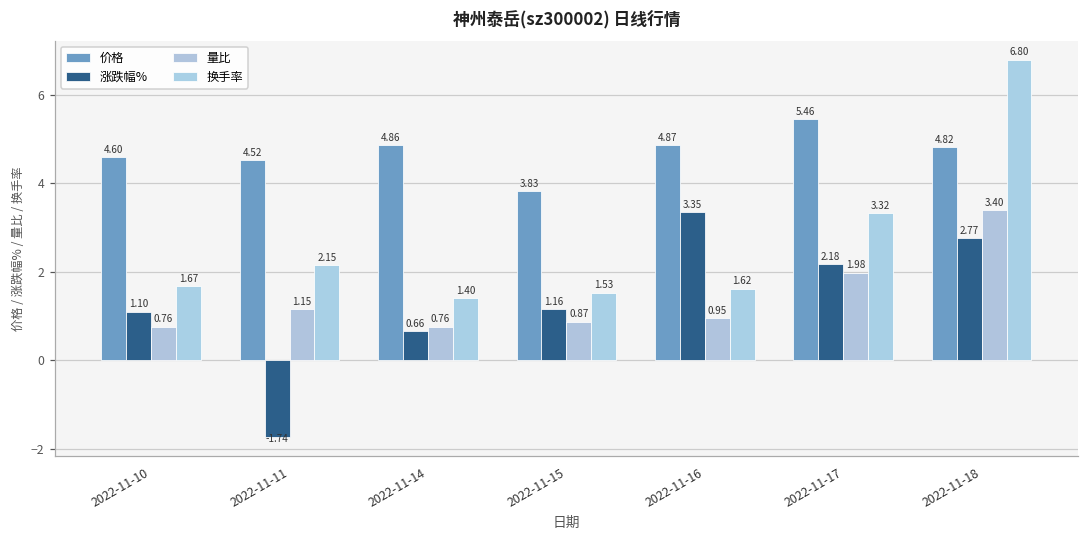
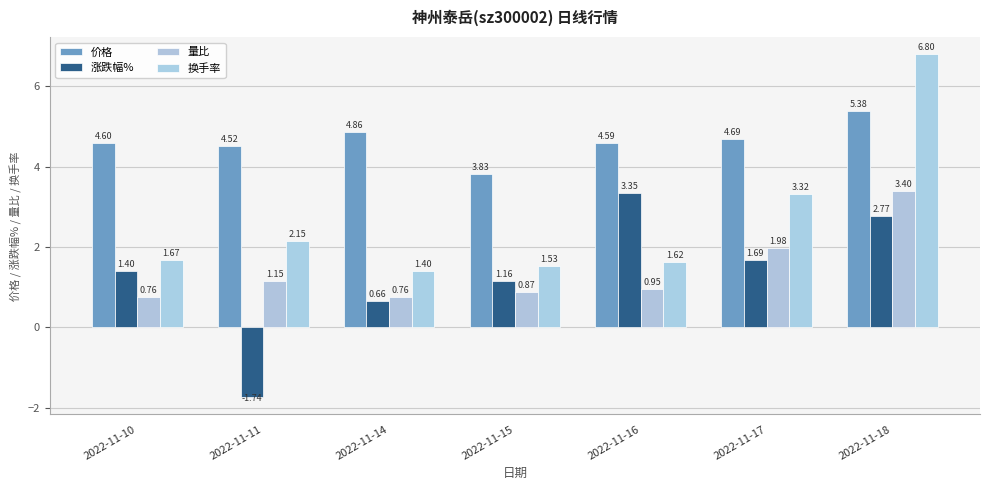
涨跌幅%, 2022-11-10: 1.10 -> 1.40
价格, 2022-11-16: 4.87 -> 4.59
价格, 2022-11-17: 5.46 -> 4.69
涨跌幅%, 2022-11-17: 2.18 -> 1.69
价格, 2022-11-18: 4.82 -> 5.38
